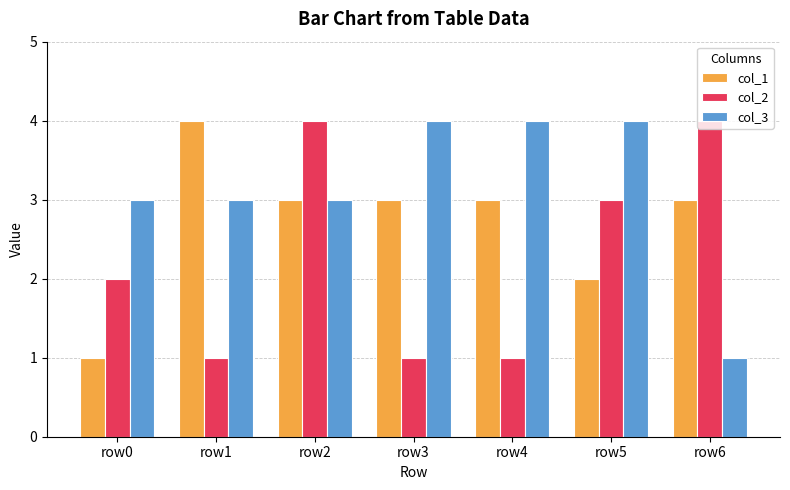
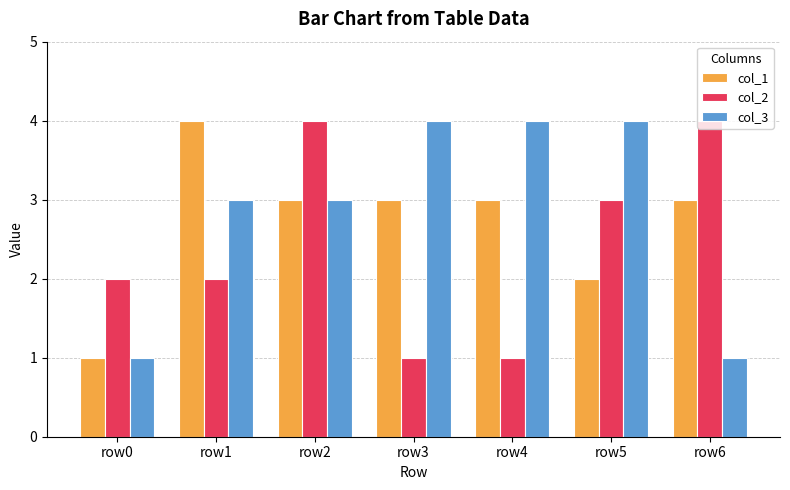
col_3, row0: 3 -> 1
col_2, row1: 1 -> 2
